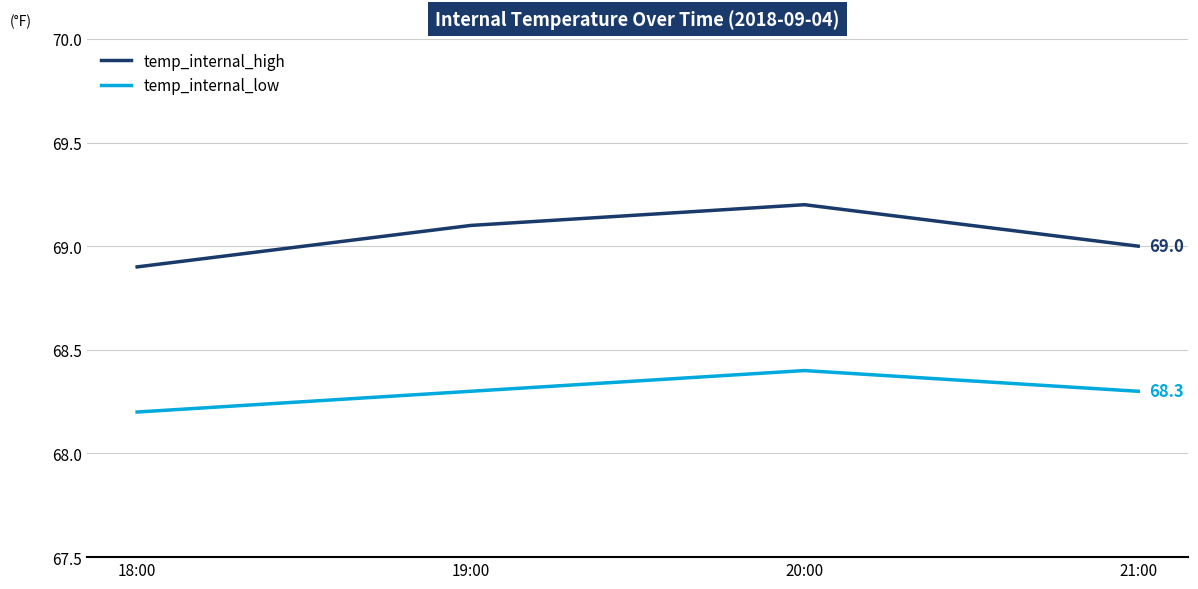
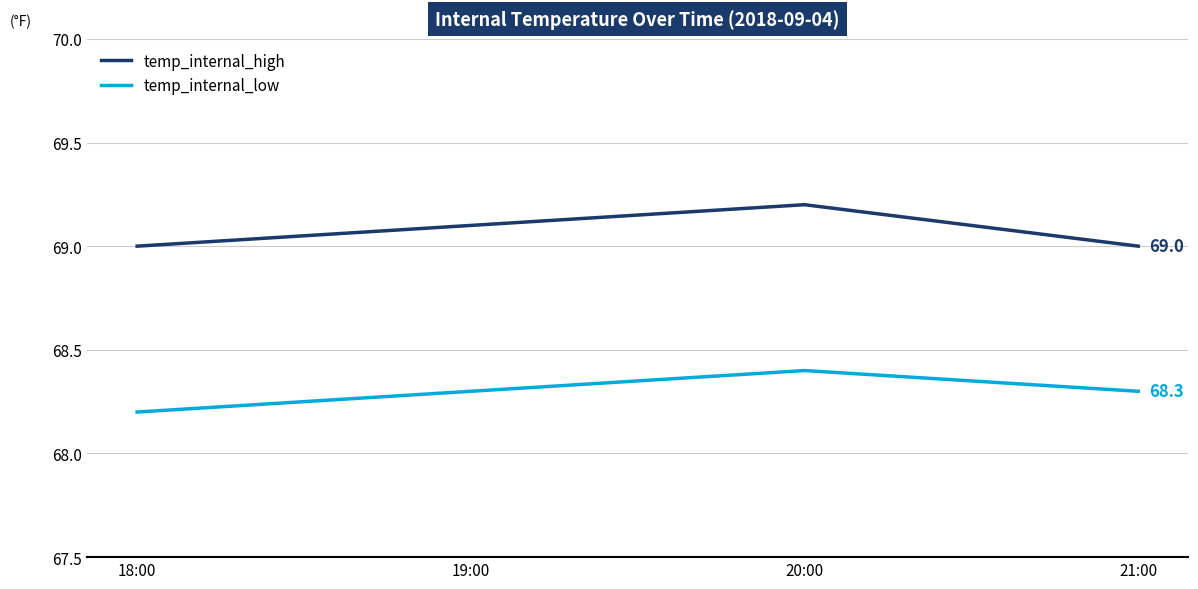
temp_internal_high, 18:00: 68.9 -> 69.0
